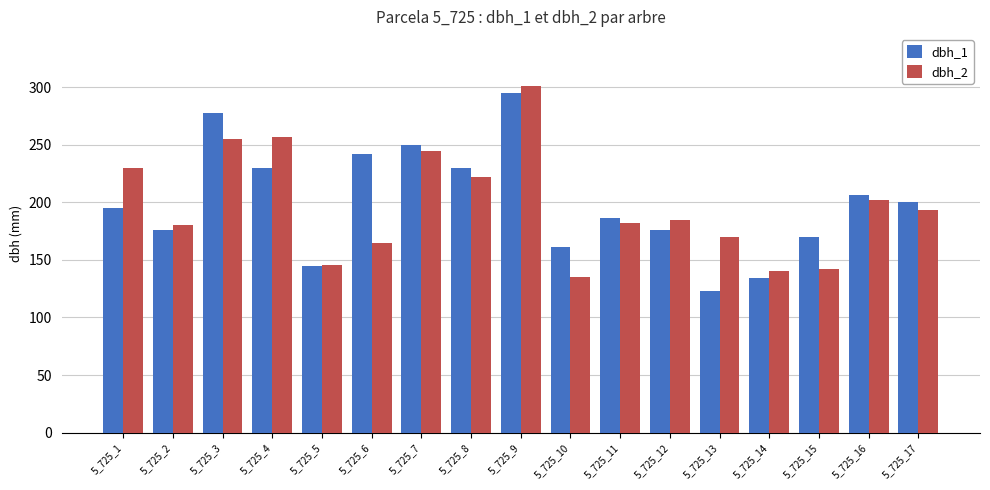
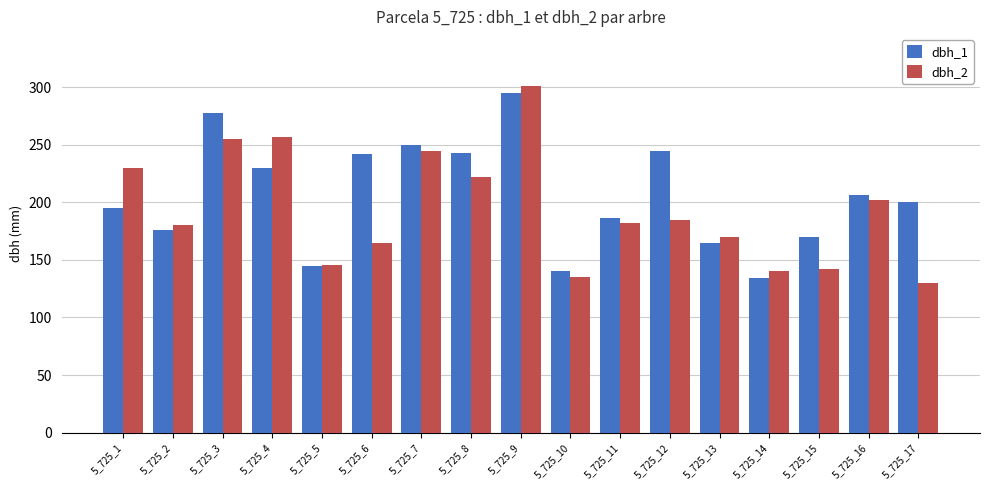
dbh_1, 5_725_8: 230 -> 243
dbh_1, 5_725_10: 161 -> 140
dbh_1, 5_725_12: 176 -> 245
dbh_1, 5_725_13: 123 -> 165
dbh_2, 5_725_17: 193 -> 130
